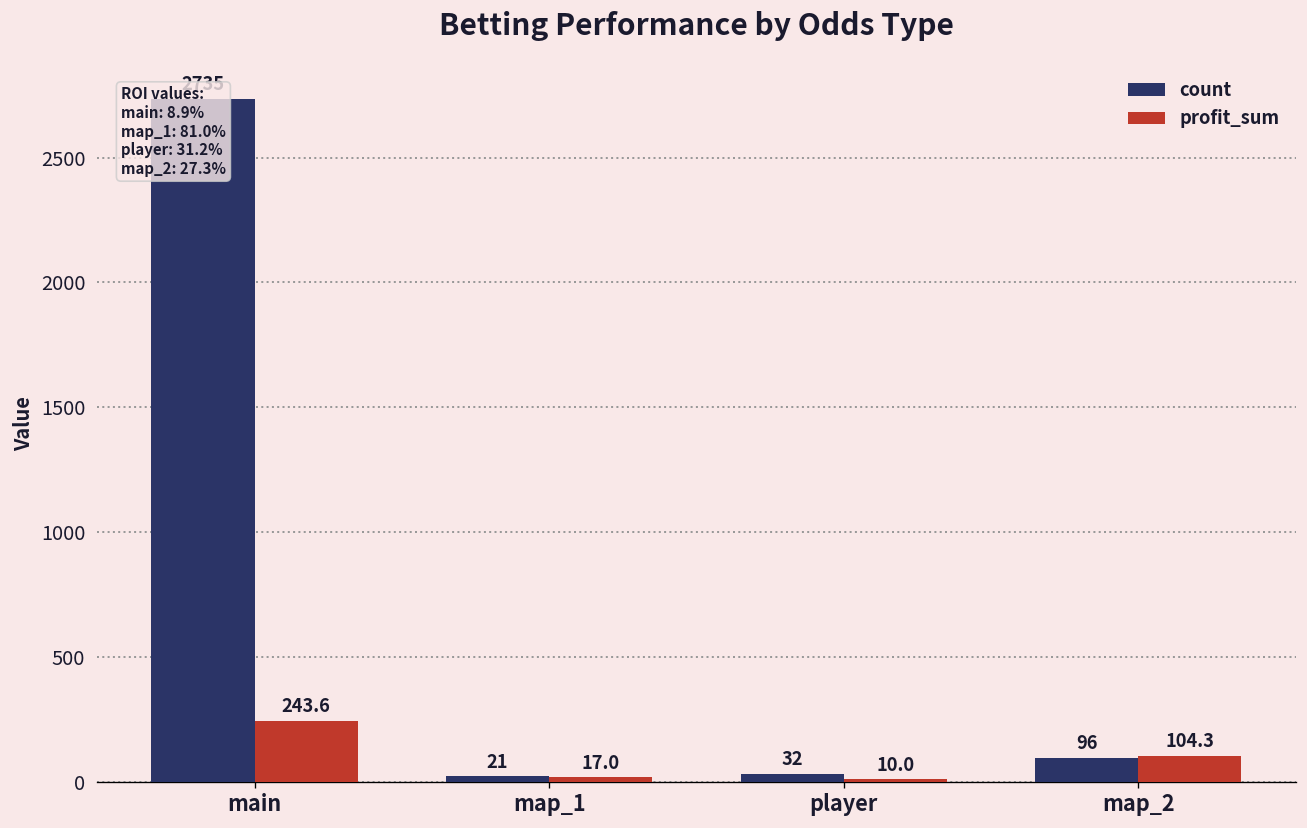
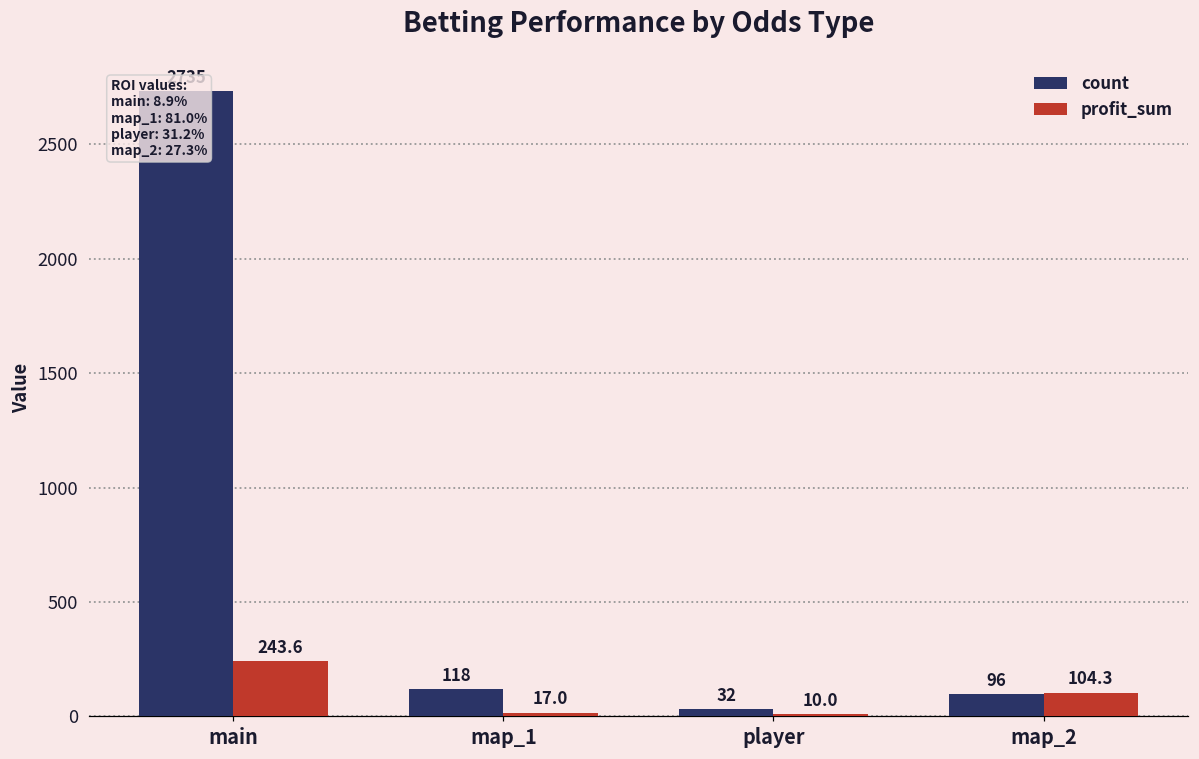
count, map_1: 21 -> 118
